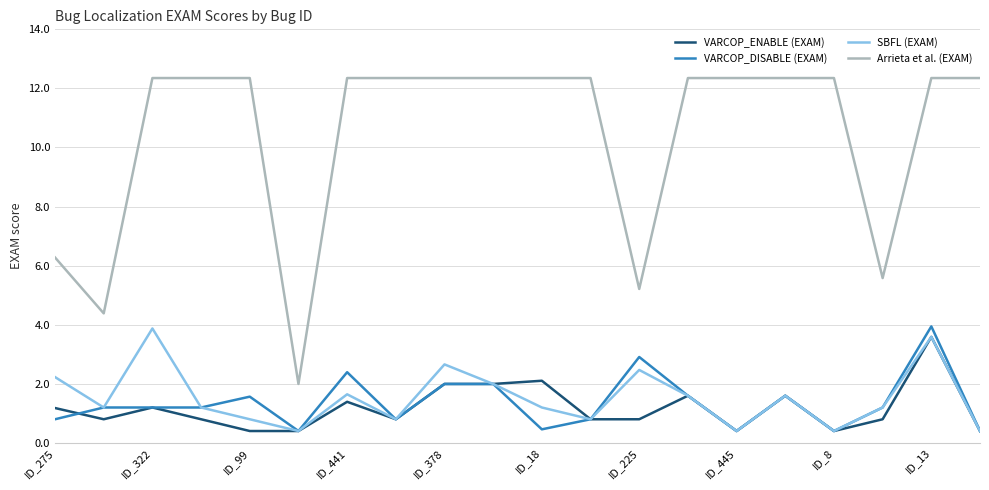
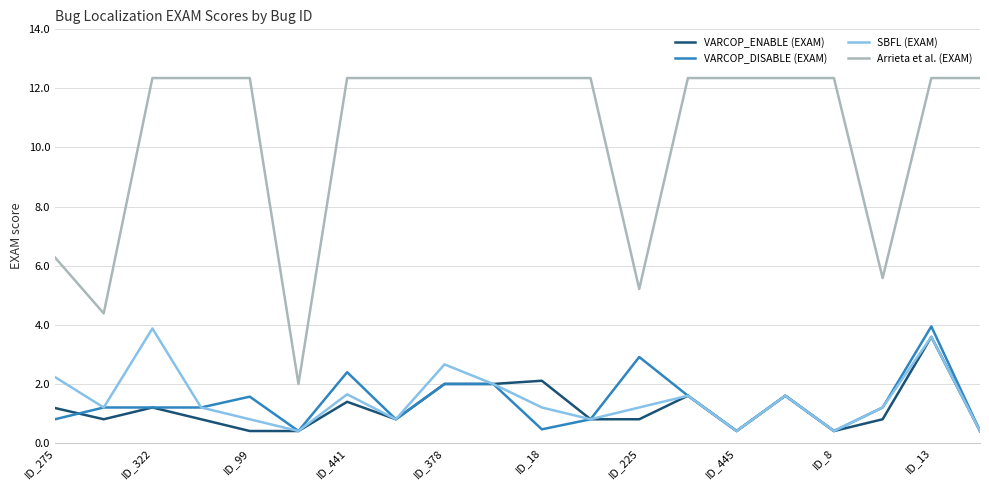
SBFL (EXAM), ID_225: 2.5 -> 1.2
